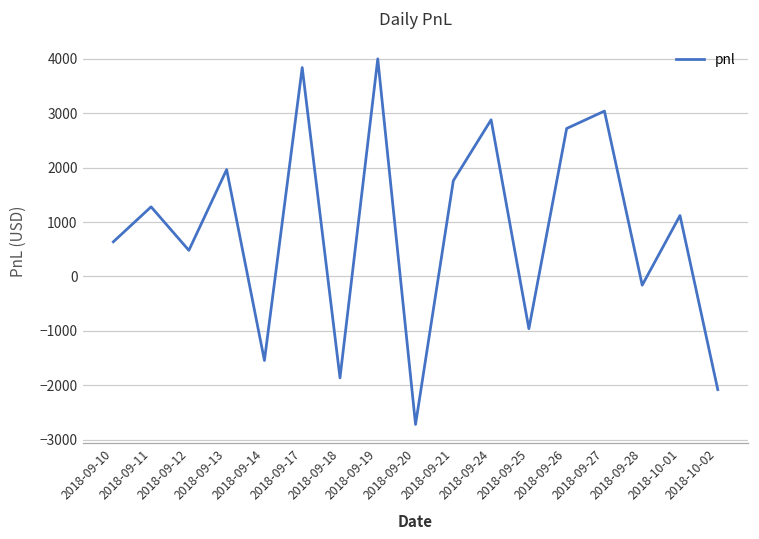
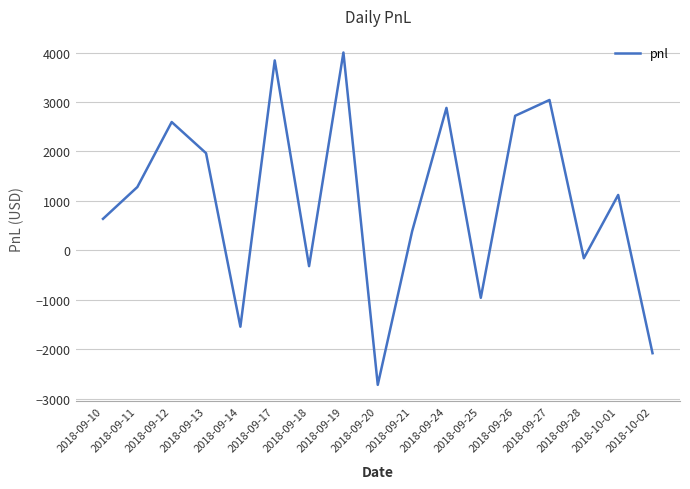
2018-09-12: 500 -> 2600
2018-09-18: -1900 -> -300
2018-09-21: 1800 -> 400
